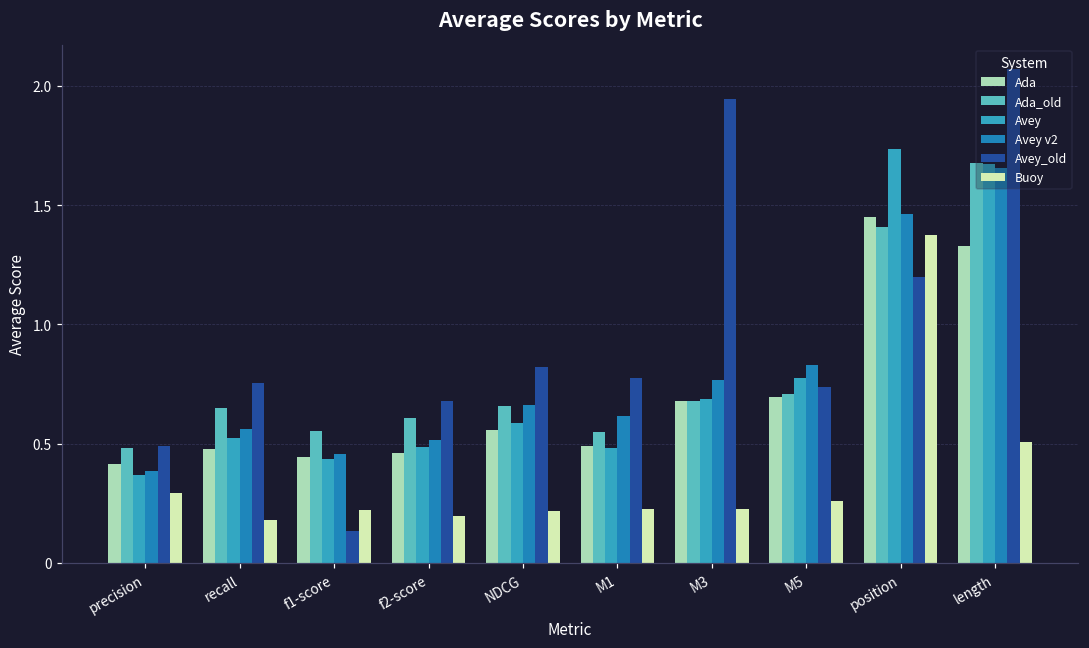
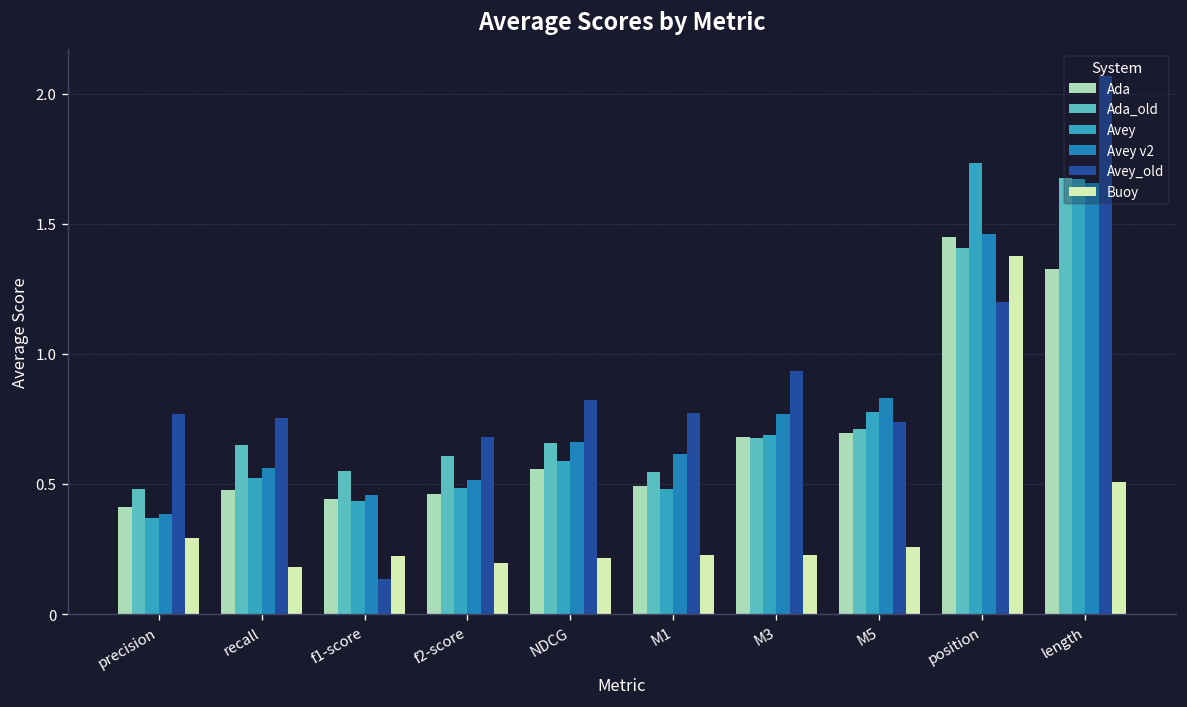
Avey_old, precision: 0.49 -> 0.77
Avey_old, M3: 1.95 -> 0.94
